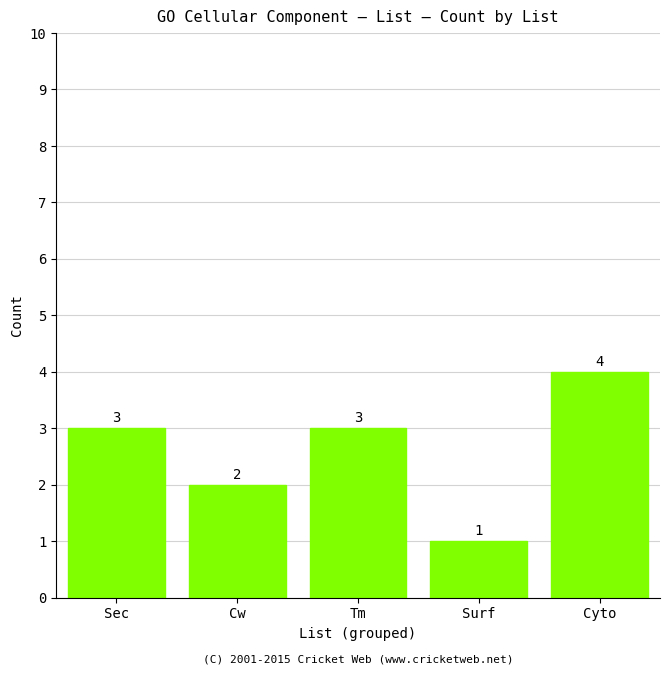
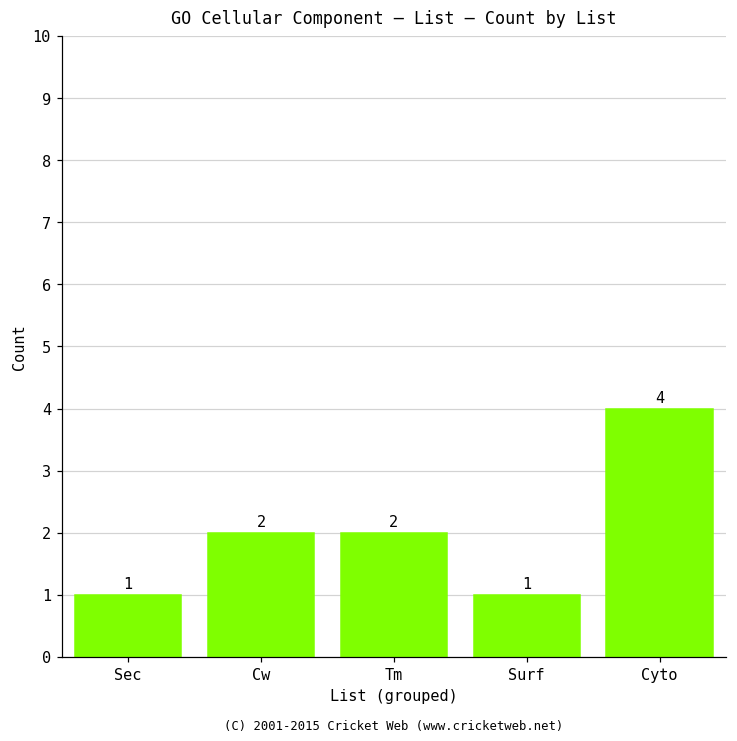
Sec: 3 -> 1
Tm: 3 -> 2
